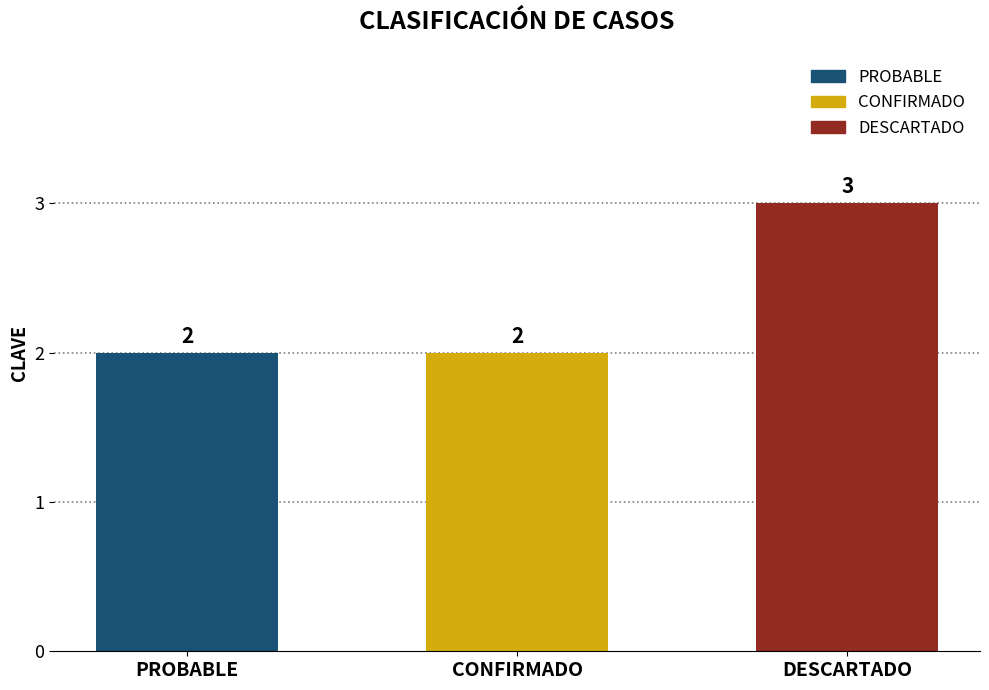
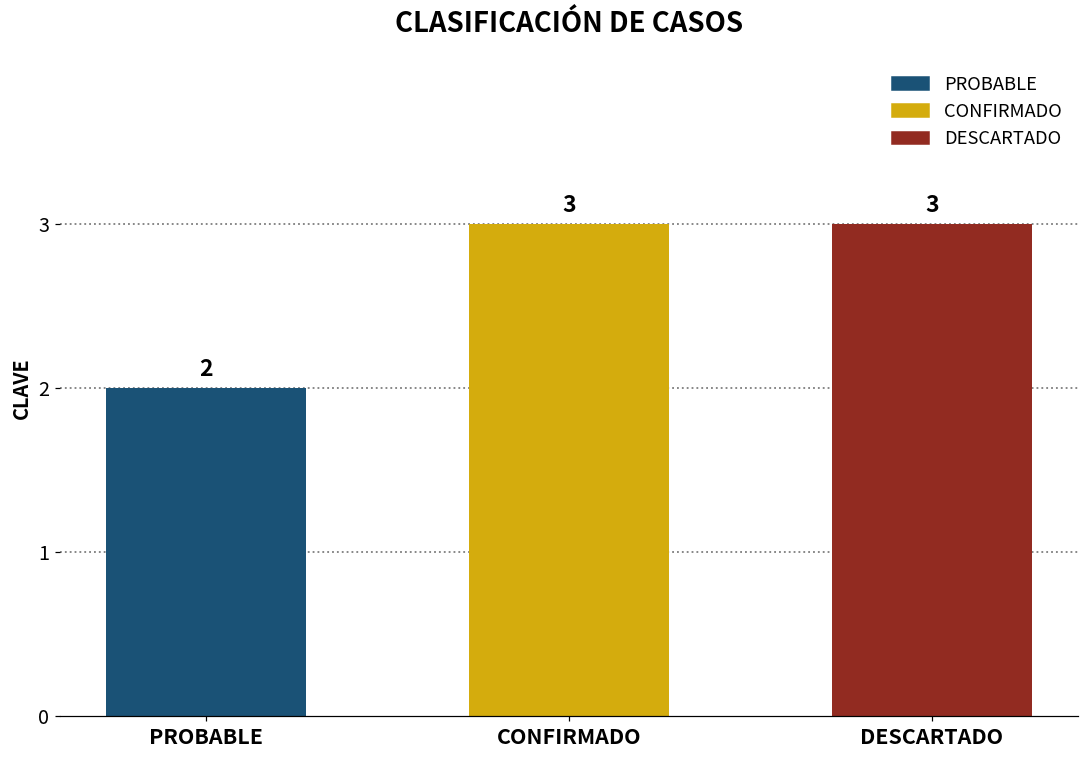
CONFIRMADO: 2 -> 3
